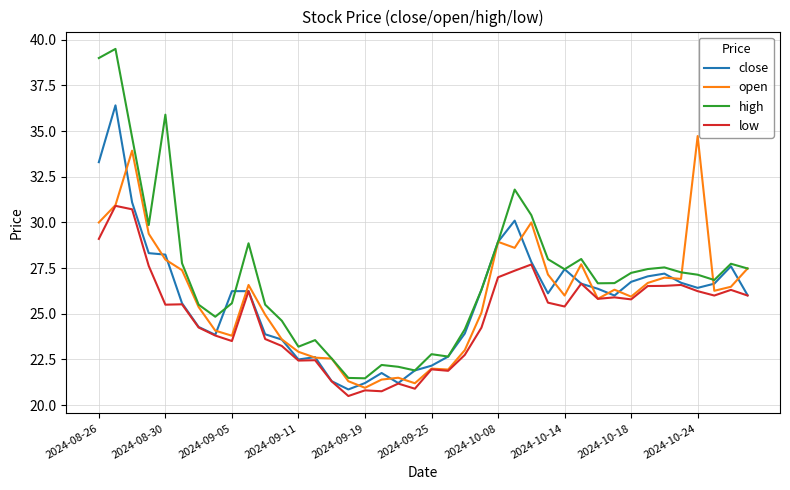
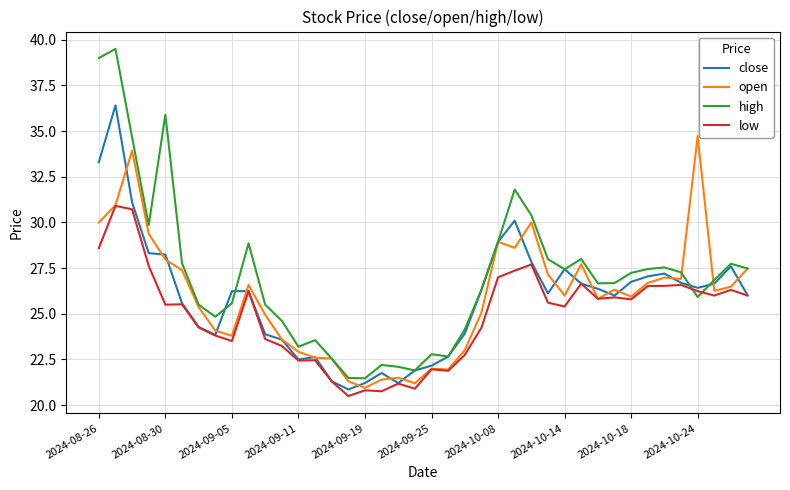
low, 2024-08-26: 29.1 -> 28.6
high, 2024-10-24: 27.1 -> 25.9
